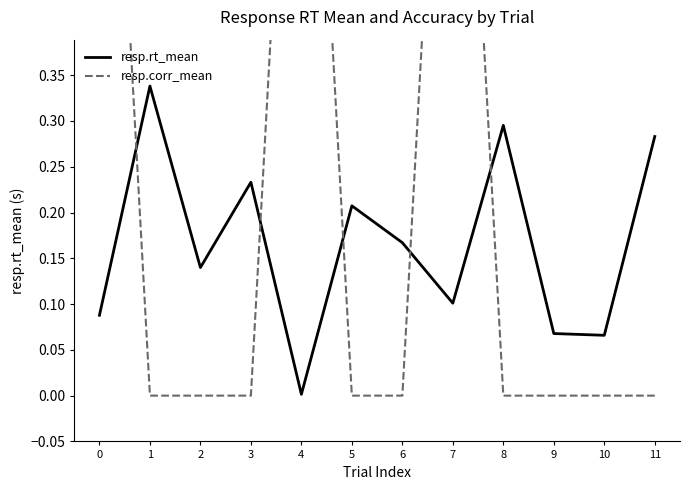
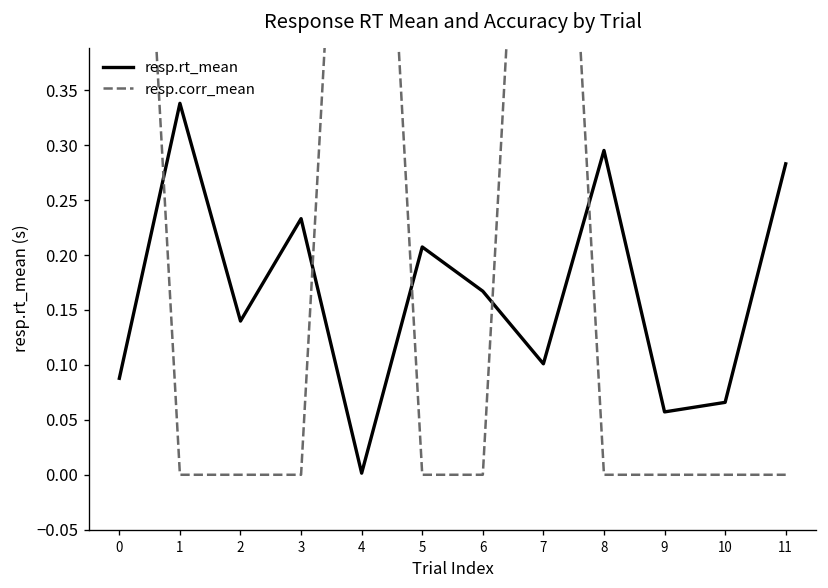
resp.rt_mean, 9: 0.07 -> 0.06
